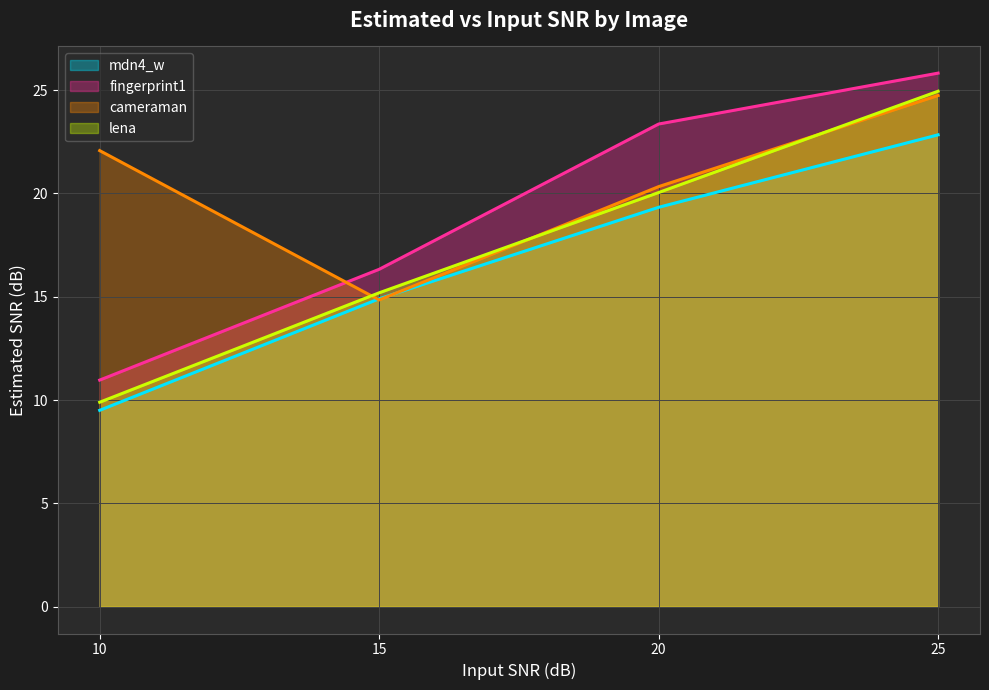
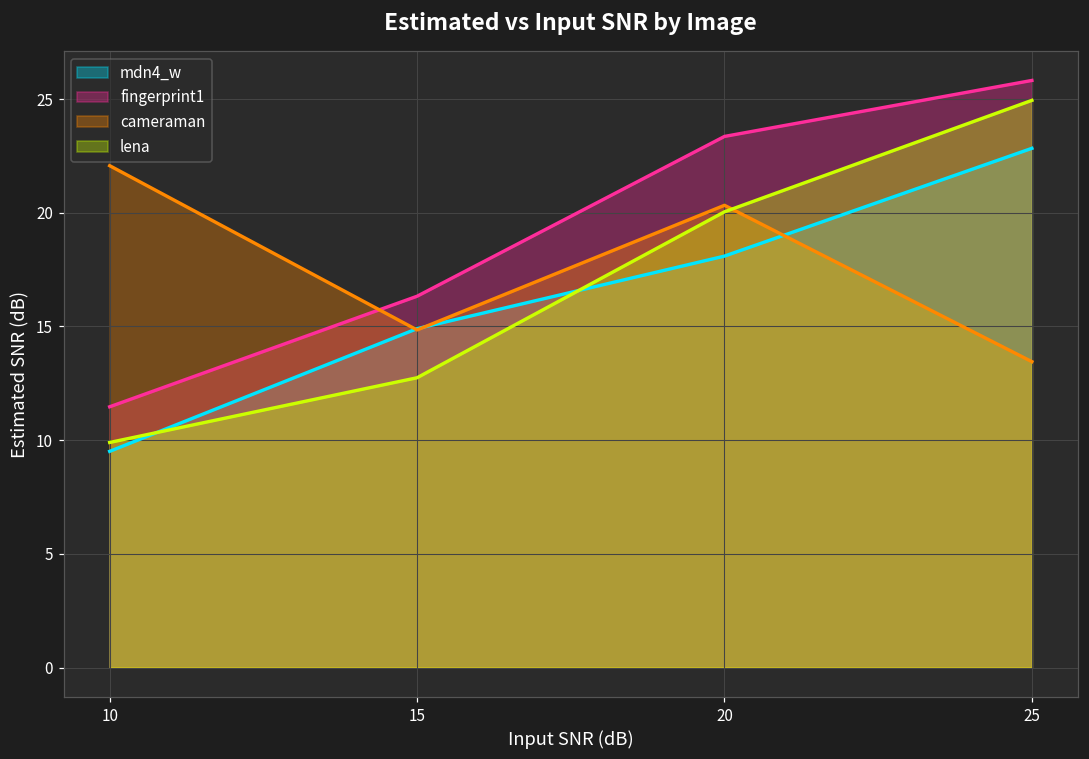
fingerprint1, 10: 11.0 -> 11.5
lena, 15: 15.2 -> 12.7
mdn4_w, 20: 19.3 -> 18.1
cameraman, 25: 24.7 -> 13.4
